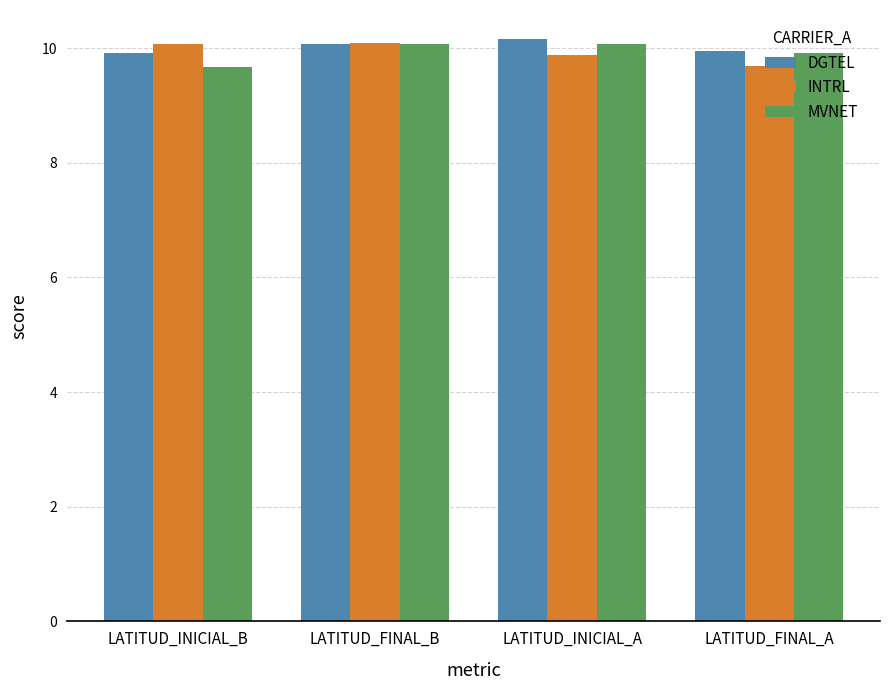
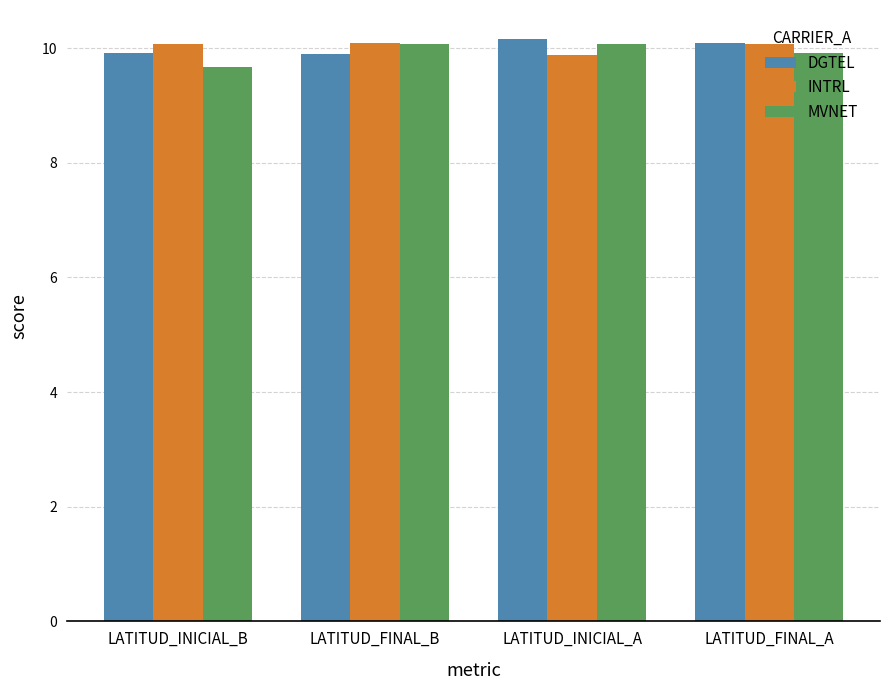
DGTEL, LATITUD_FINAL_B: 10.1 -> 9.9
DGTEL, LATITUD_FINAL_A: 9.9 -> 10.1
INTRL, LATITUD_FINAL_A: 9.7 -> 10.1
